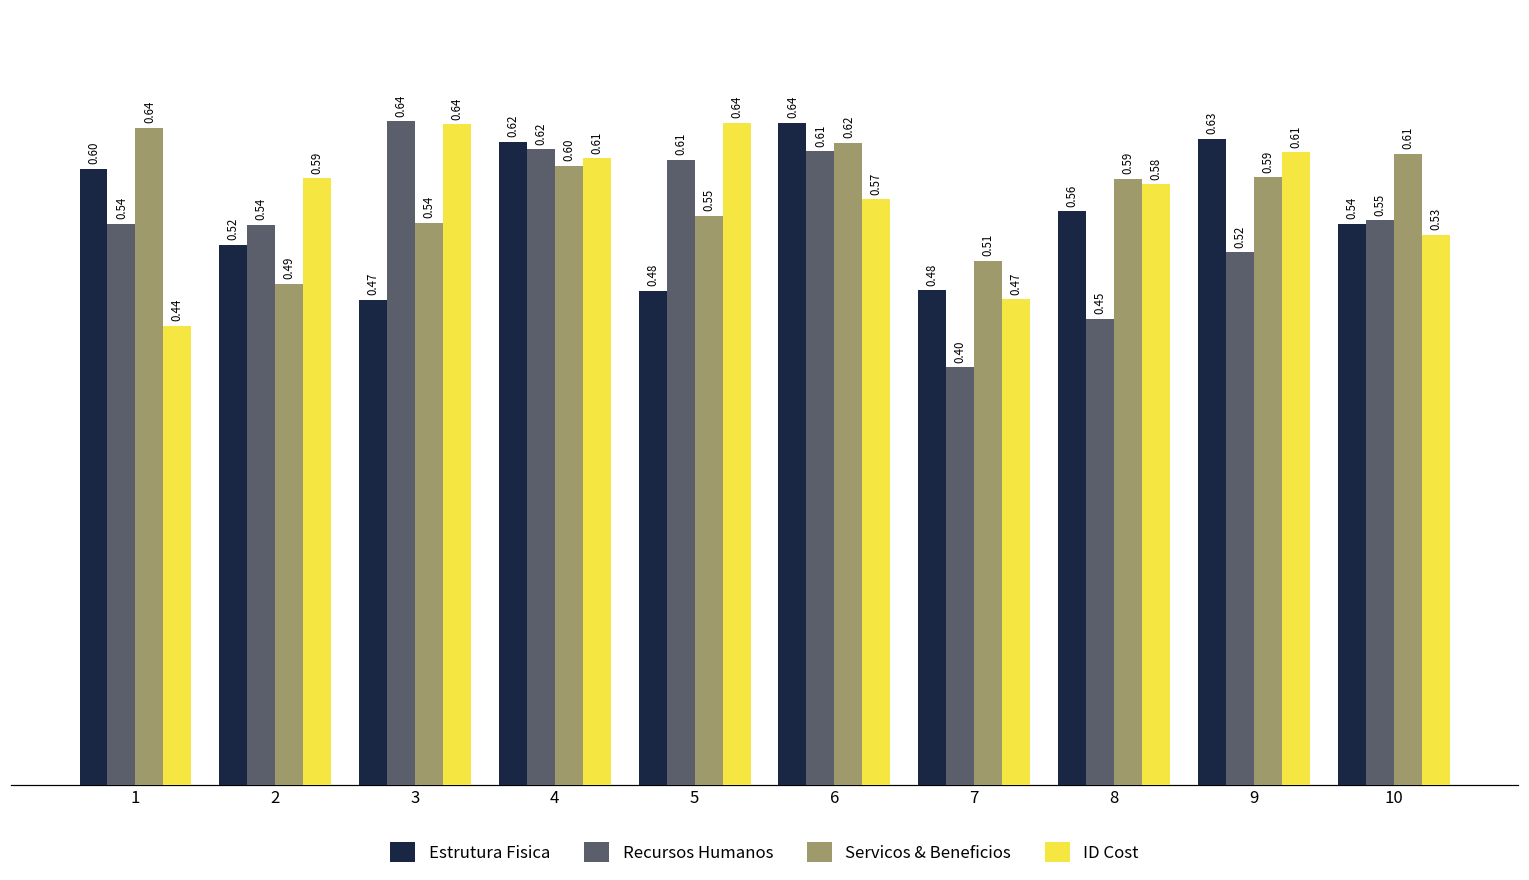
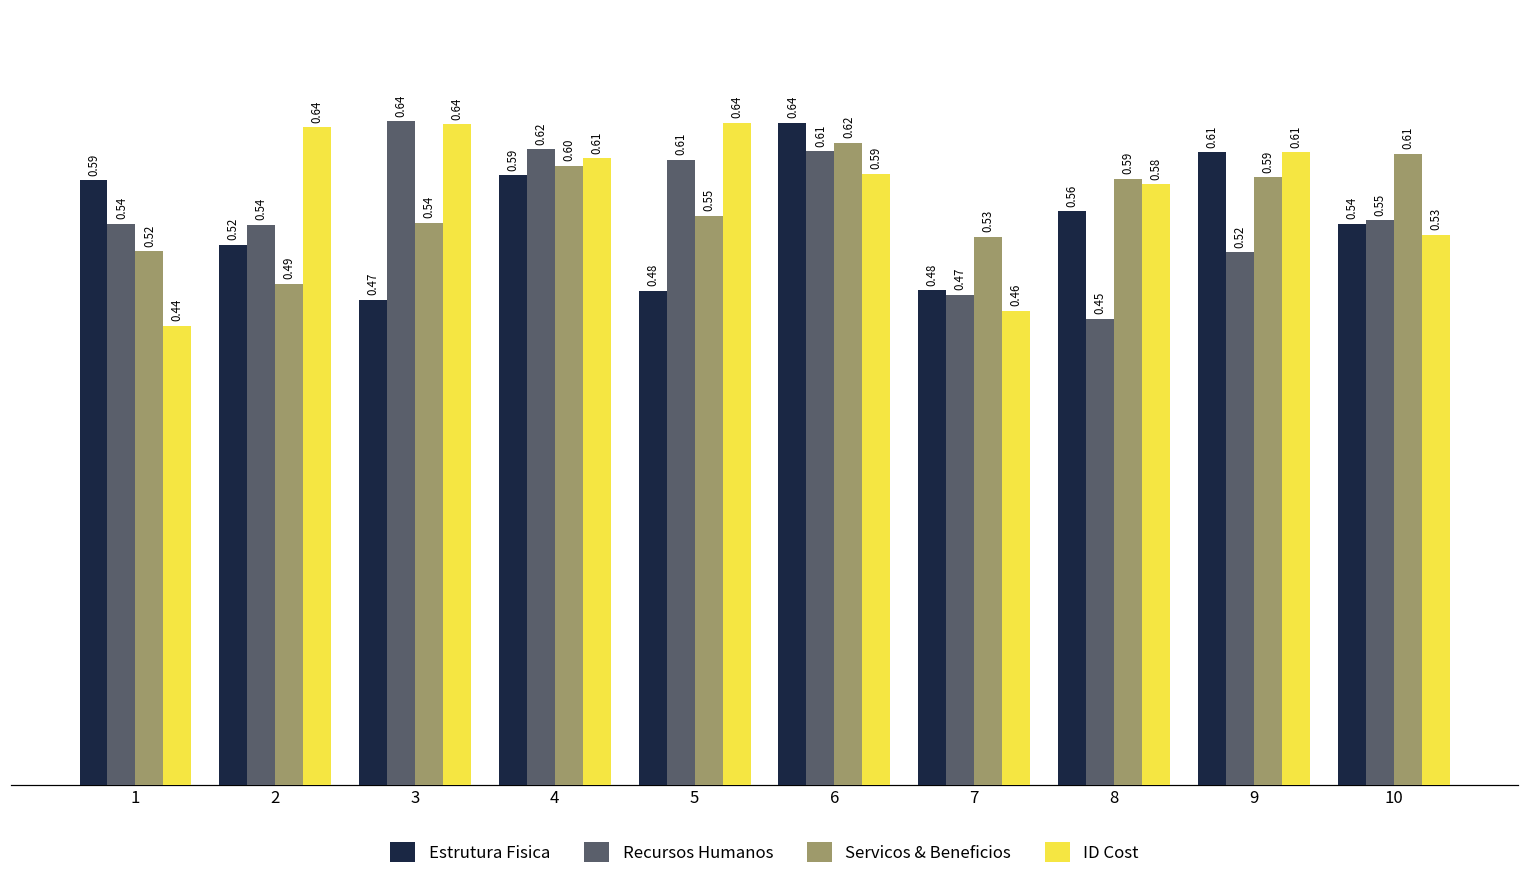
Estrutura Fisica, 1: 0.60 -> 0.59
Servicos & Beneficios, 1: 0.64 -> 0.52
ID Cost, 2: 0.59 -> 0.64
Estrutura Fisica, 4: 0.62 -> 0.59
ID Cost, 6: 0.57 -> 0.59
Recursos Humanos, 7: 0.40 -> 0.47
Servicos & Beneficios, 7: 0.51 -> 0.53
ID Cost, 7: 0.47 -> 0.46
Estrutura Fisica, 9: 0.63 -> 0.61
